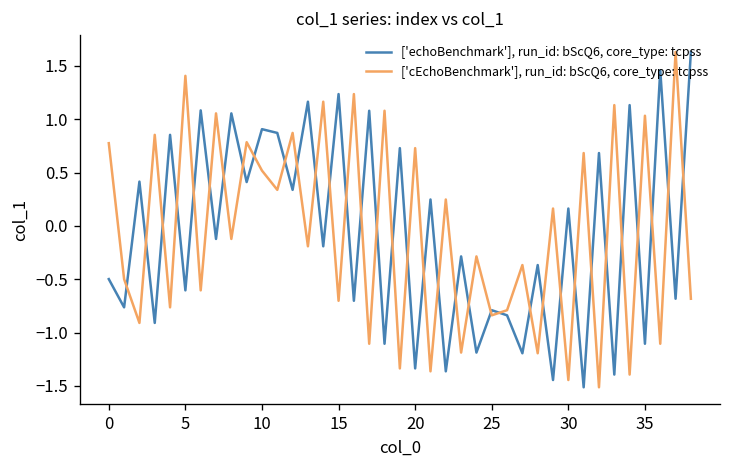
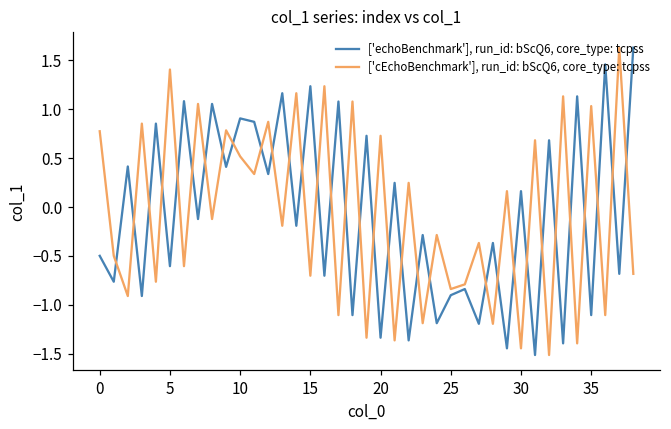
['echoBenchmark'], run_id: bScQ6, core_type: tcpss, 25: -0.8 -> -0.9
